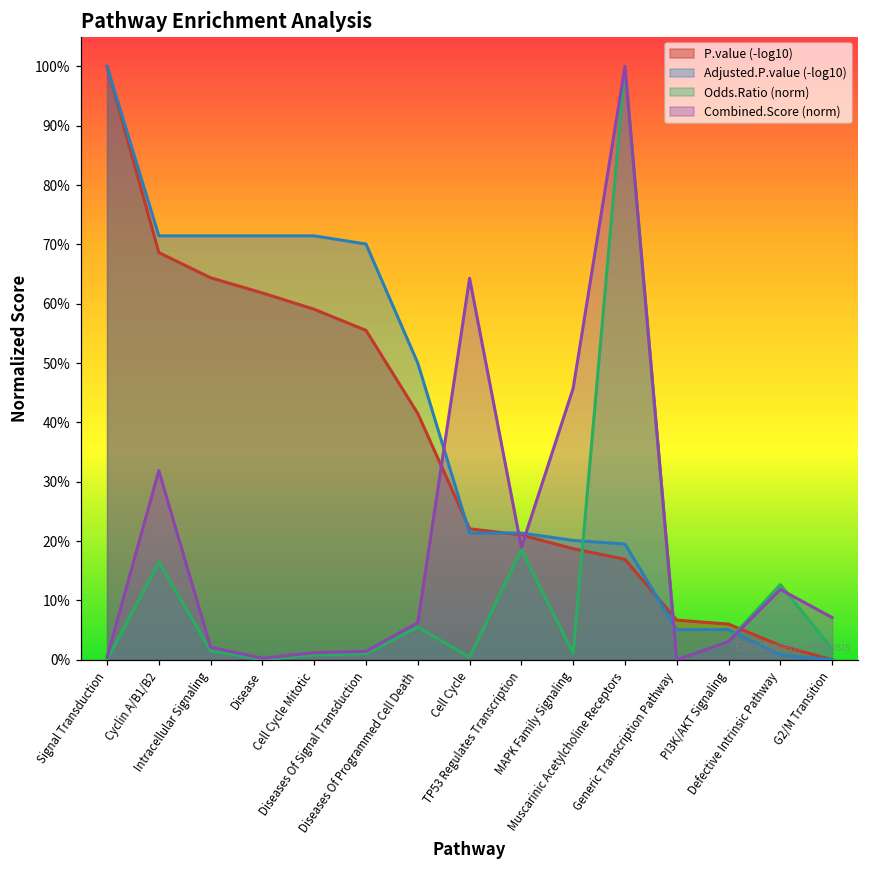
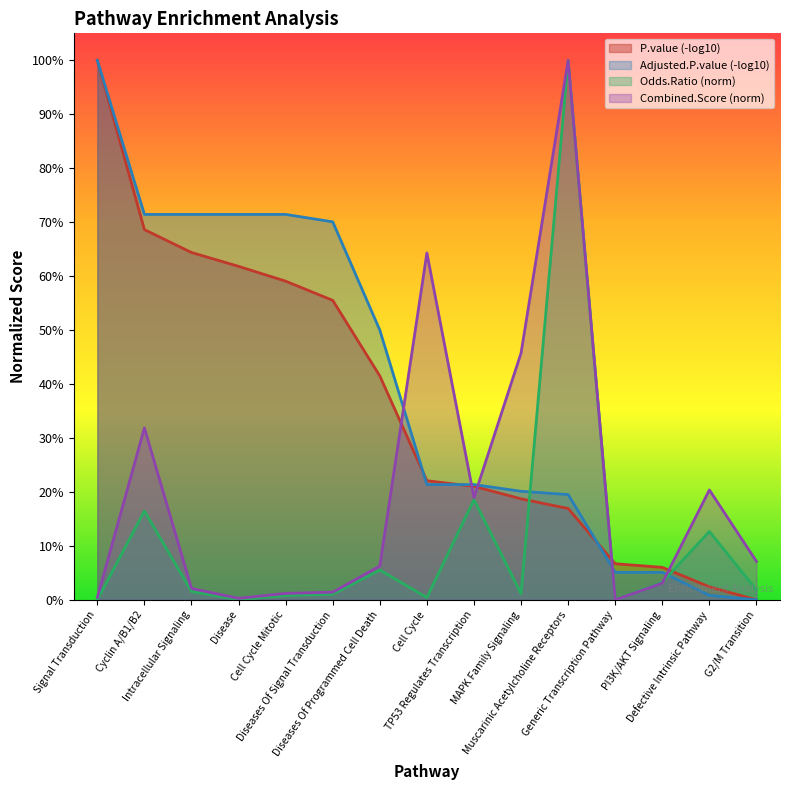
Combined.Score (norm), Defective Intrinsic Pathway: 12% -> 20%
